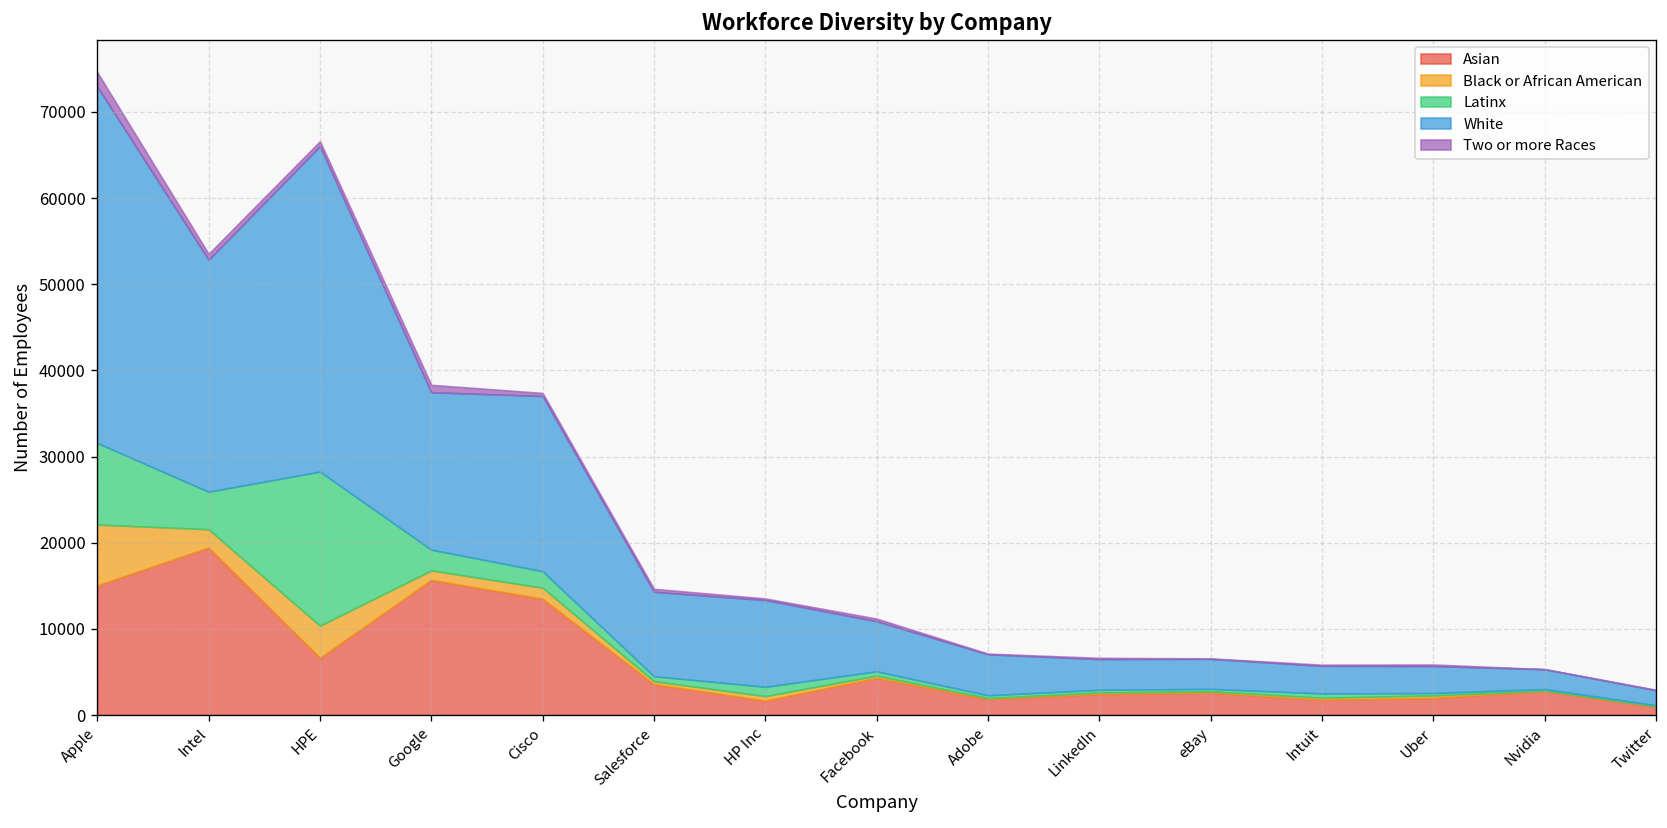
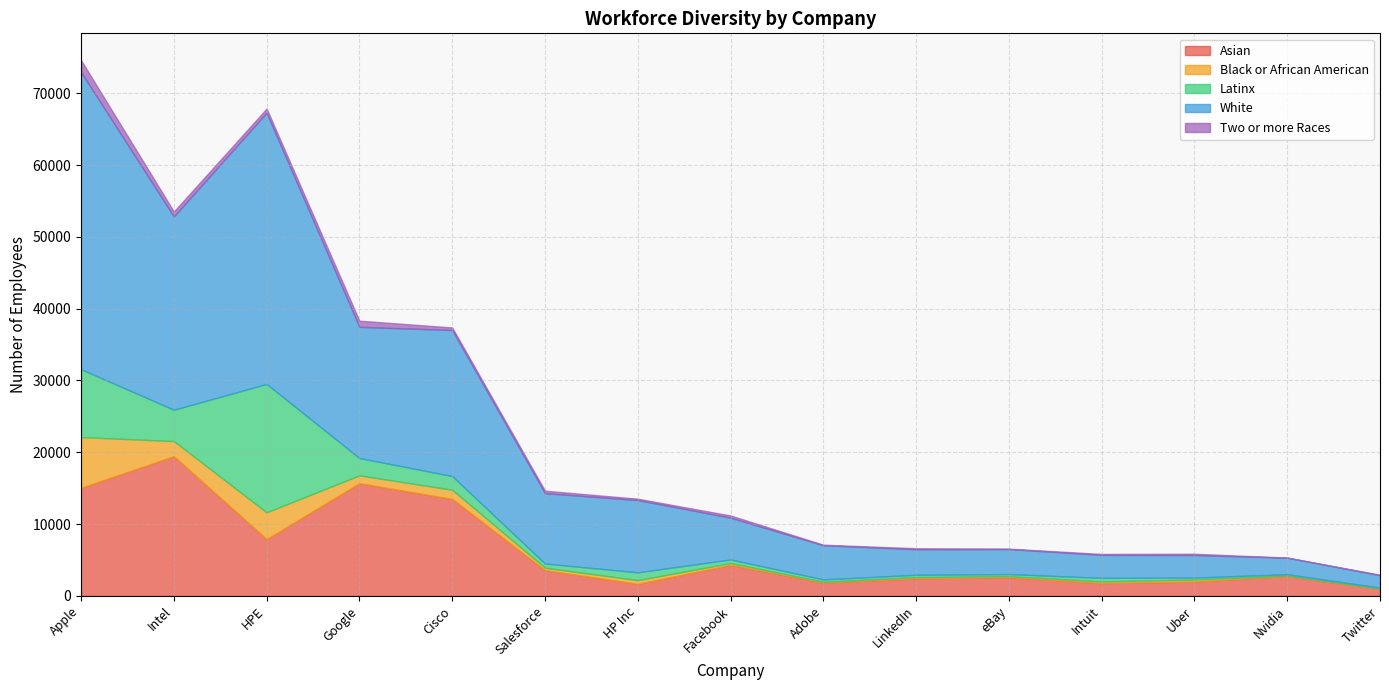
Asian, HPE: 7000 -> 8000
